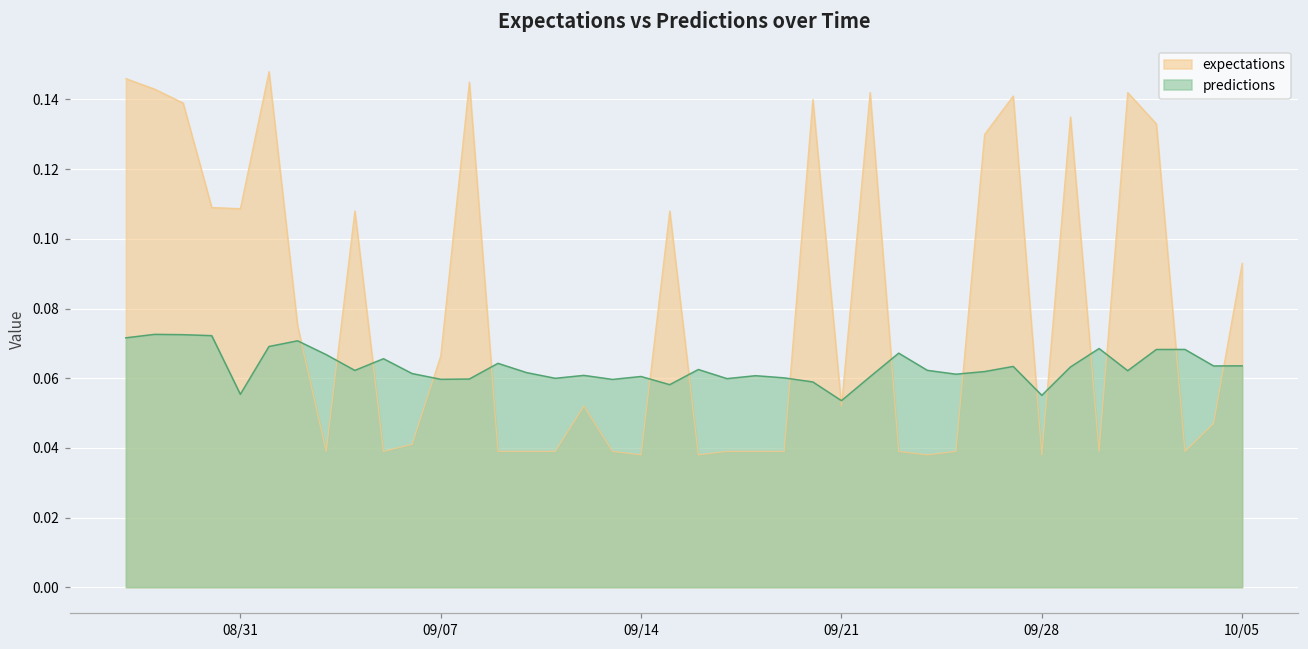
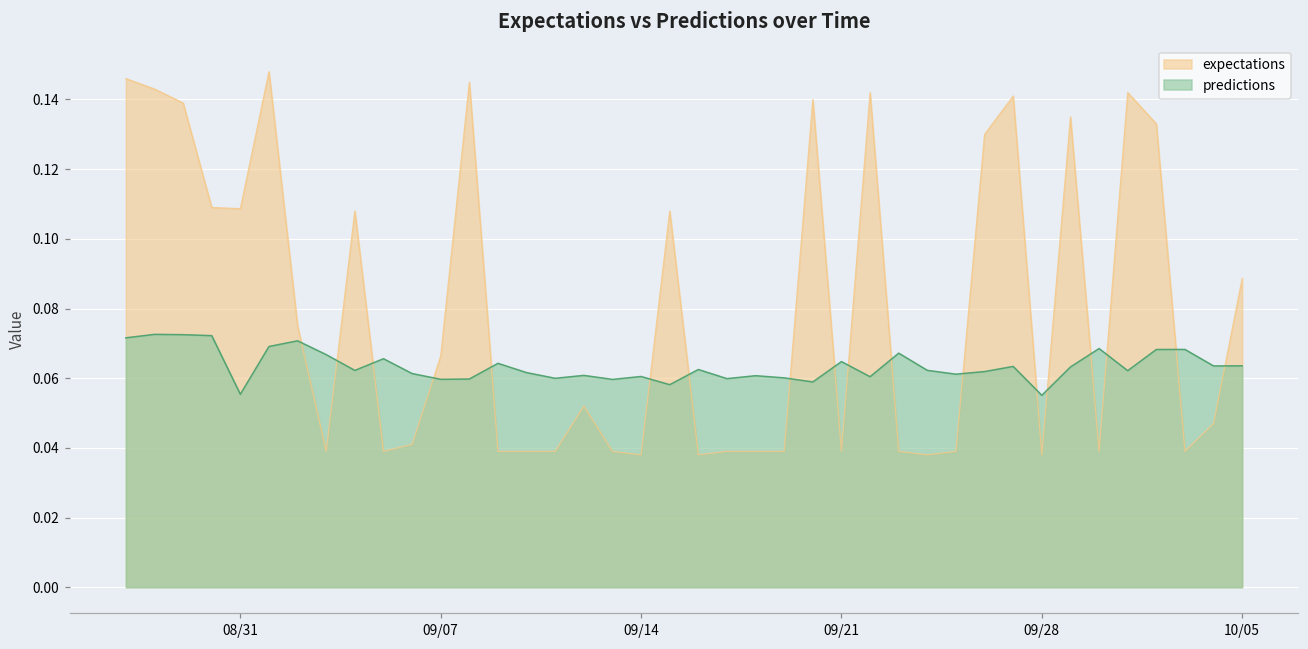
expectations, 09/21: 0.052 -> 0.039
predictions, 09/21: 0.054 -> 0.065
expectations, 10/05: 0.093 -> 0.089
